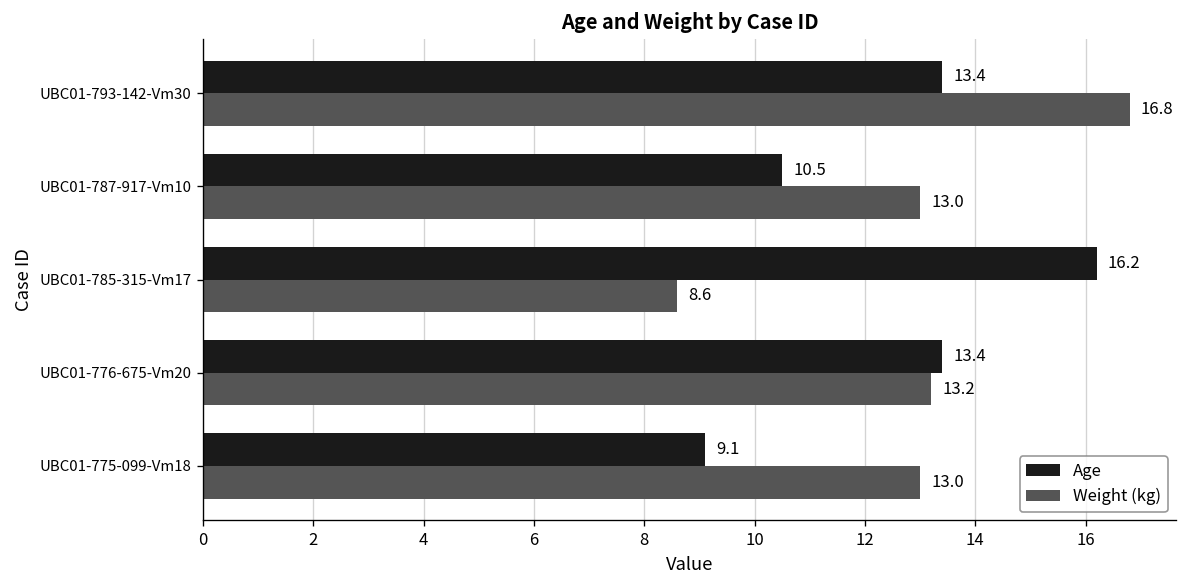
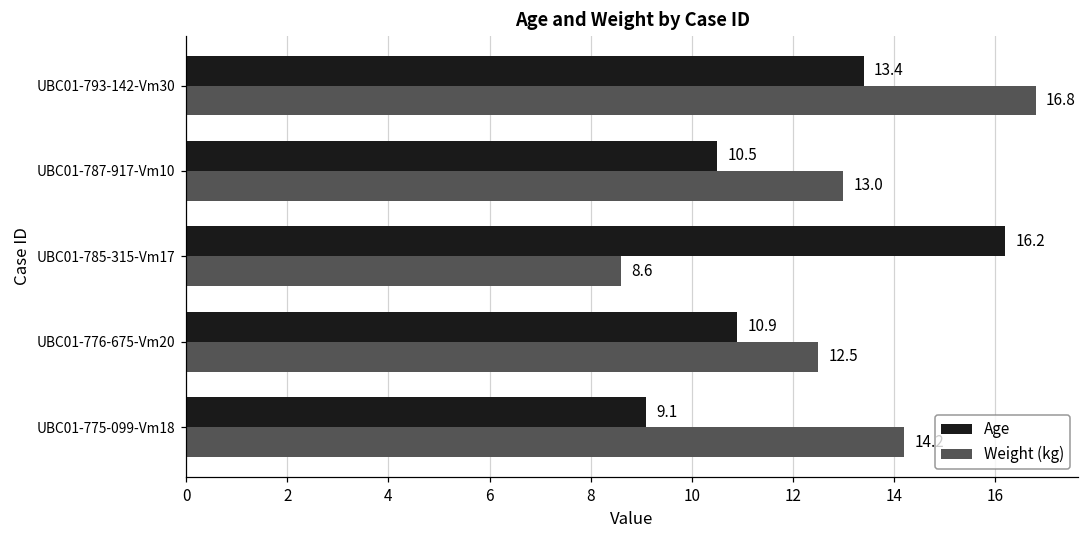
Age, UBC01-776-675-Vm20: 13.4 -> 10.9
Weight (kg), UBC01-776-675-Vm20: 13.2 -> 12.5
Weight (kg), UBC01-775-099-Vm18: 13.0 -> 14.2
